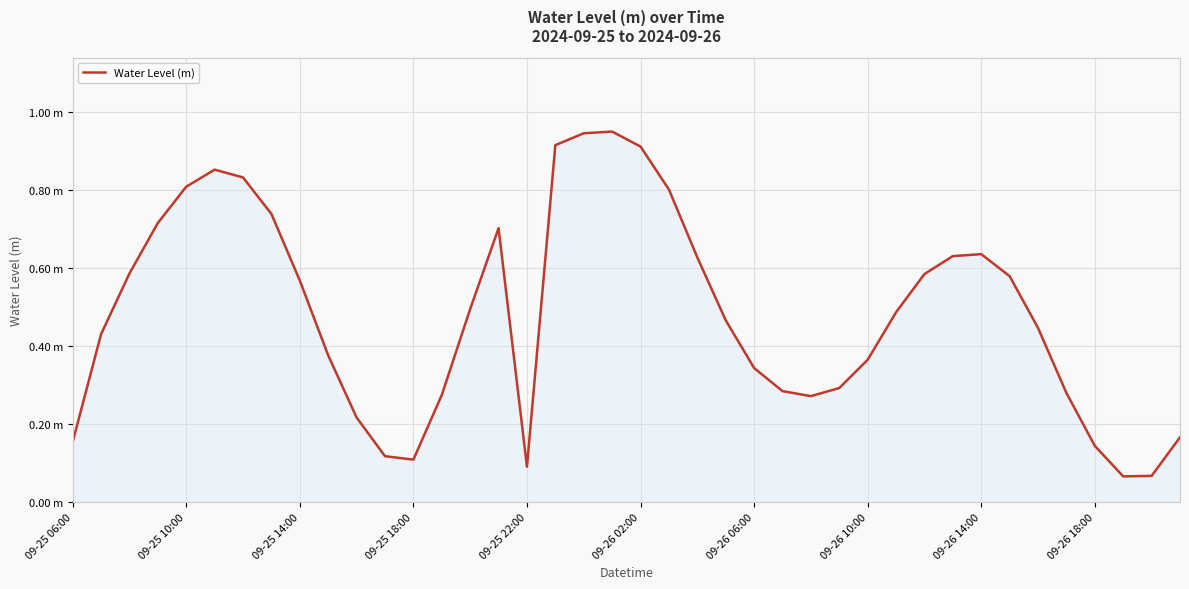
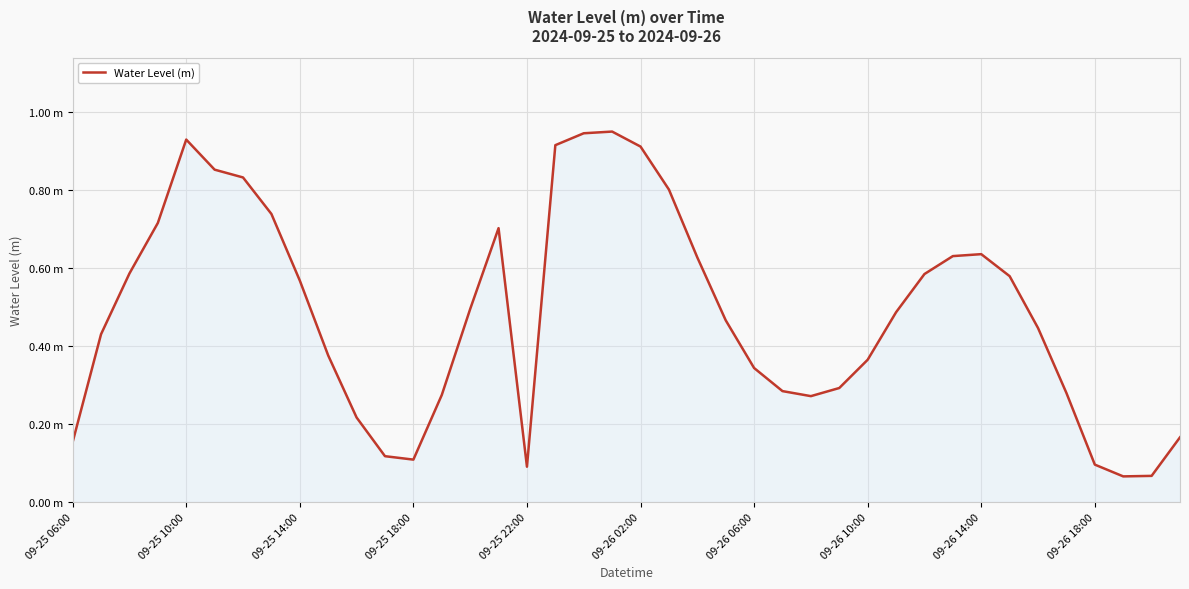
09-25 10:00: 0.81 m -> 0.93 m
09-26 18:00: 0.14 m -> 0.10 m
